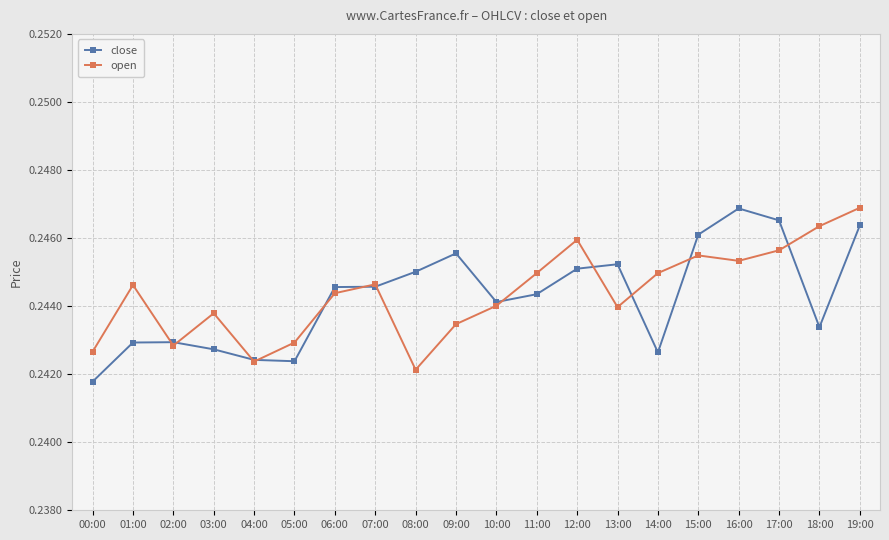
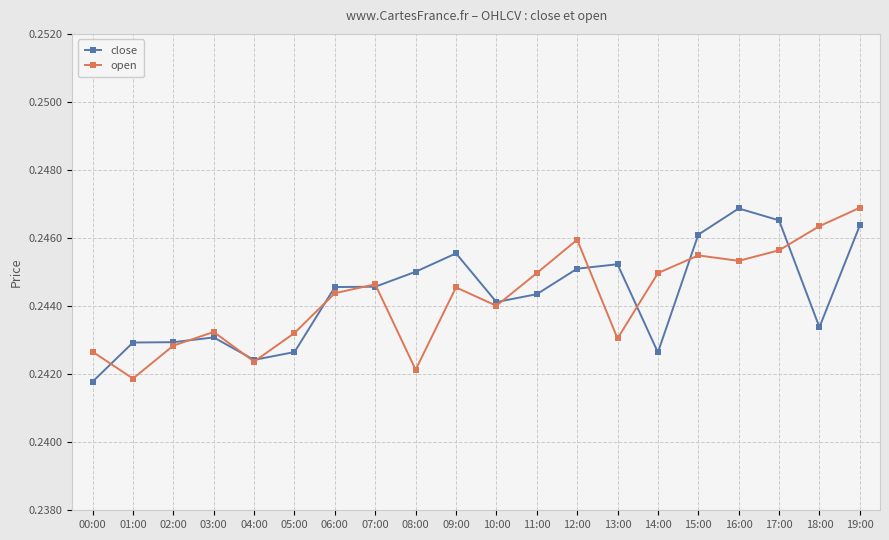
open, 01:00: 0.2446 -> 0.2419
close, 03:00: 0.2427 -> 0.2431
open, 03:00: 0.2438 -> 0.2432
close, 05:00: 0.2424 -> 0.2427
open, 05:00: 0.2429 -> 0.2432
open, 09:00: 0.2435 -> 0.2446
open, 13:00: 0.2440 -> 0.2431
